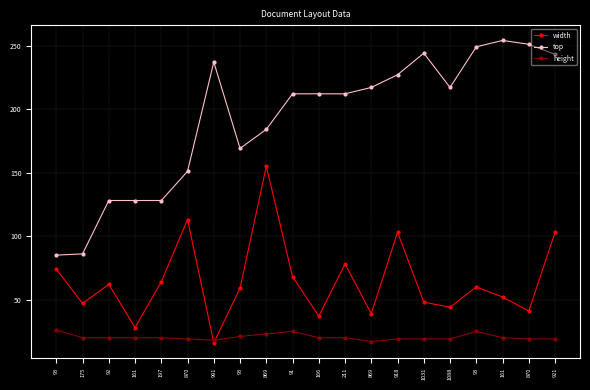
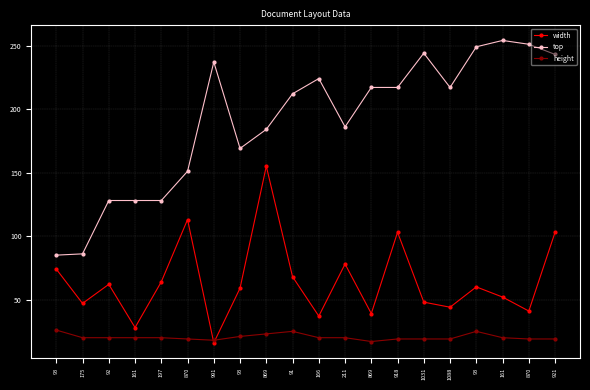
top, 166: 212 -> 224
top, 211: 212 -> 186
top, 918: 227 -> 217
